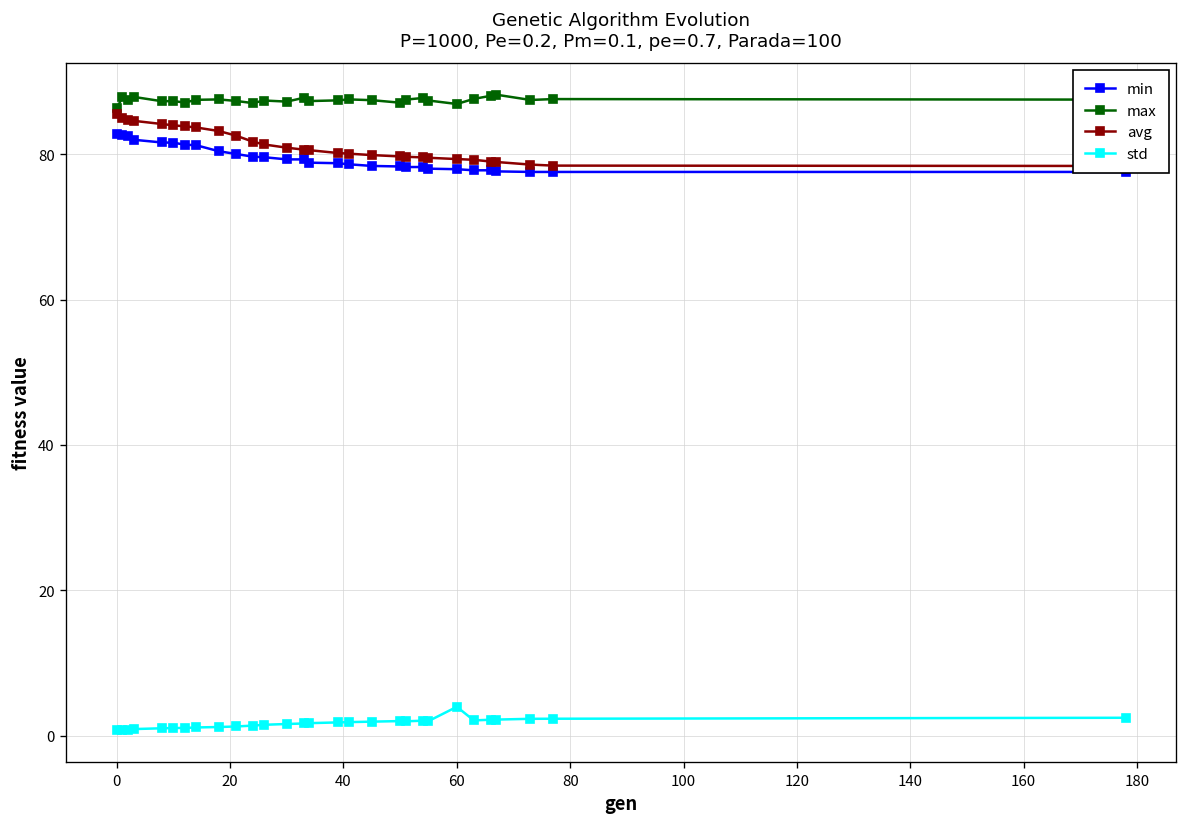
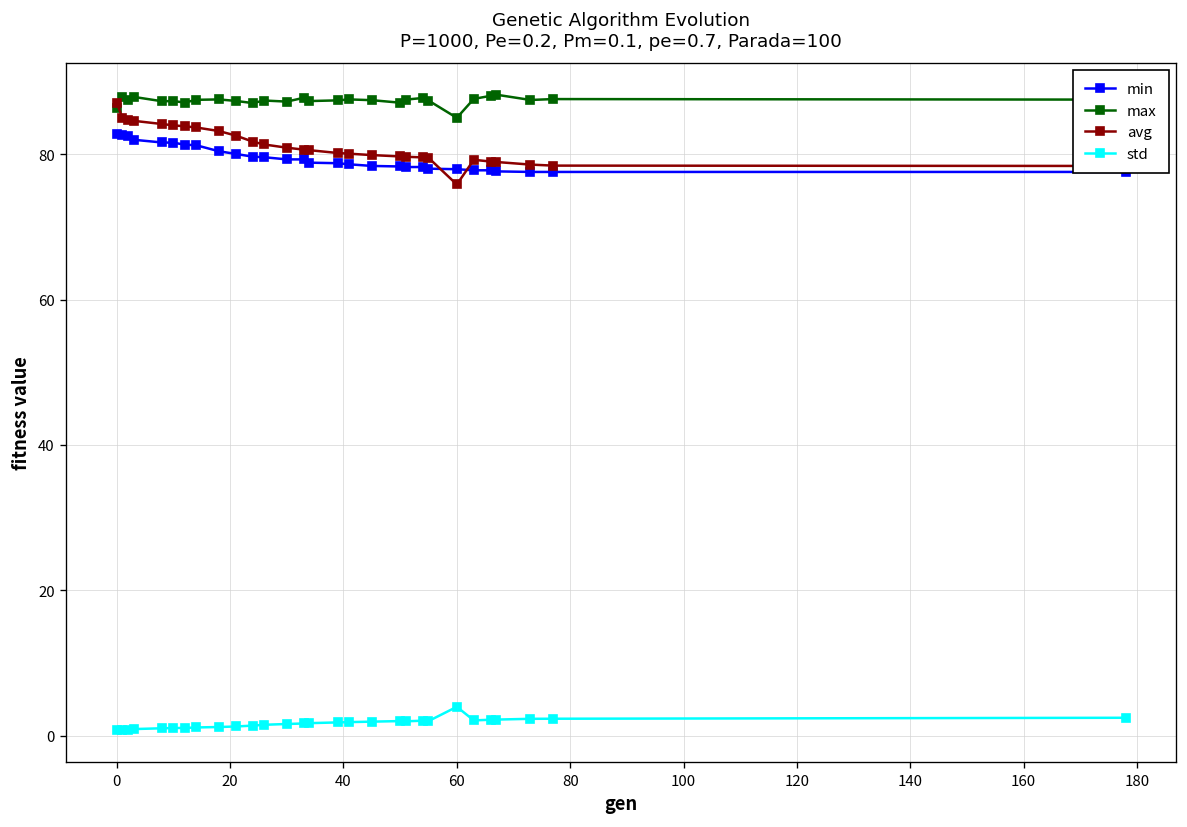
avg, 0: 86 -> 87
max, 60: 87 -> 85
avg, 60: 79 -> 76
